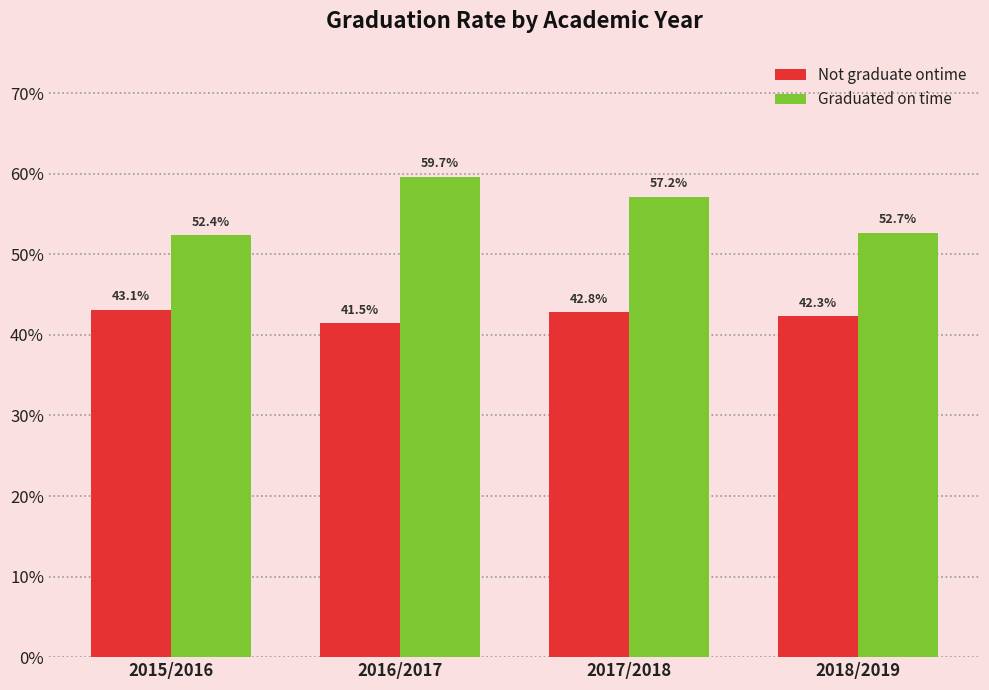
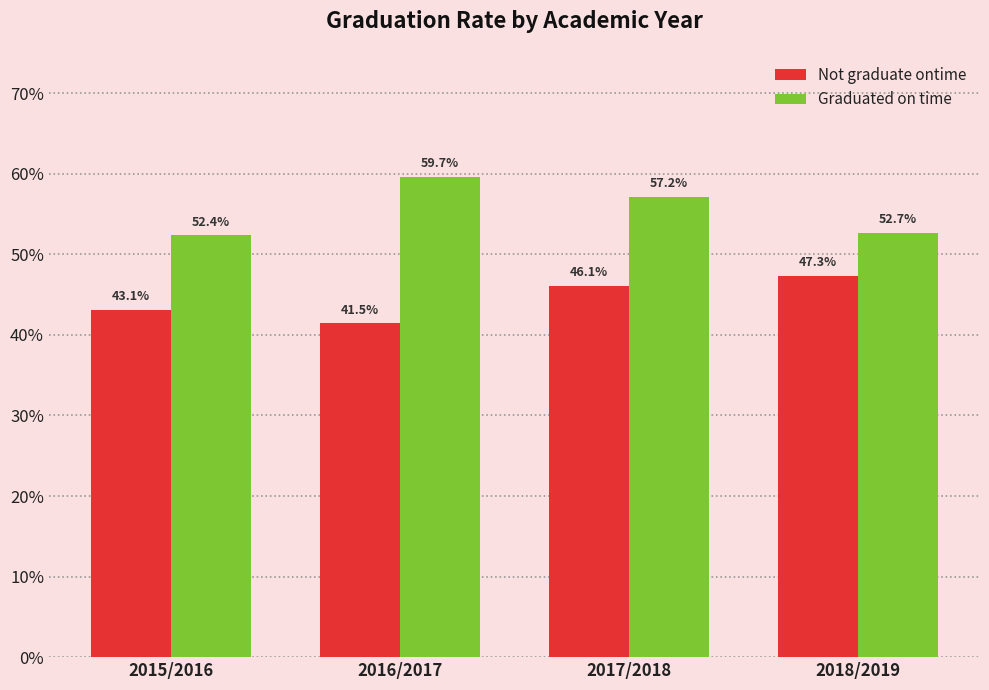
Not graduate ontime, 2017/2018: 42.8% -> 46.1%
Not graduate ontime, 2018/2019: 42.3% -> 47.3%
